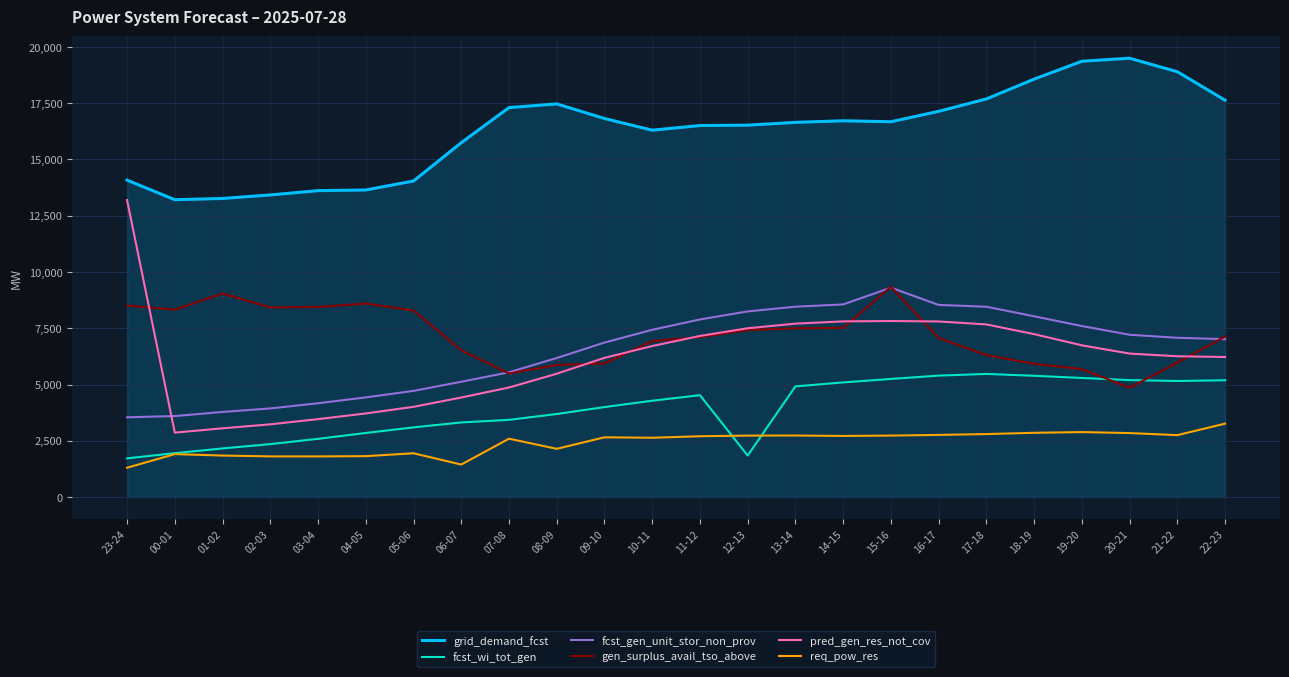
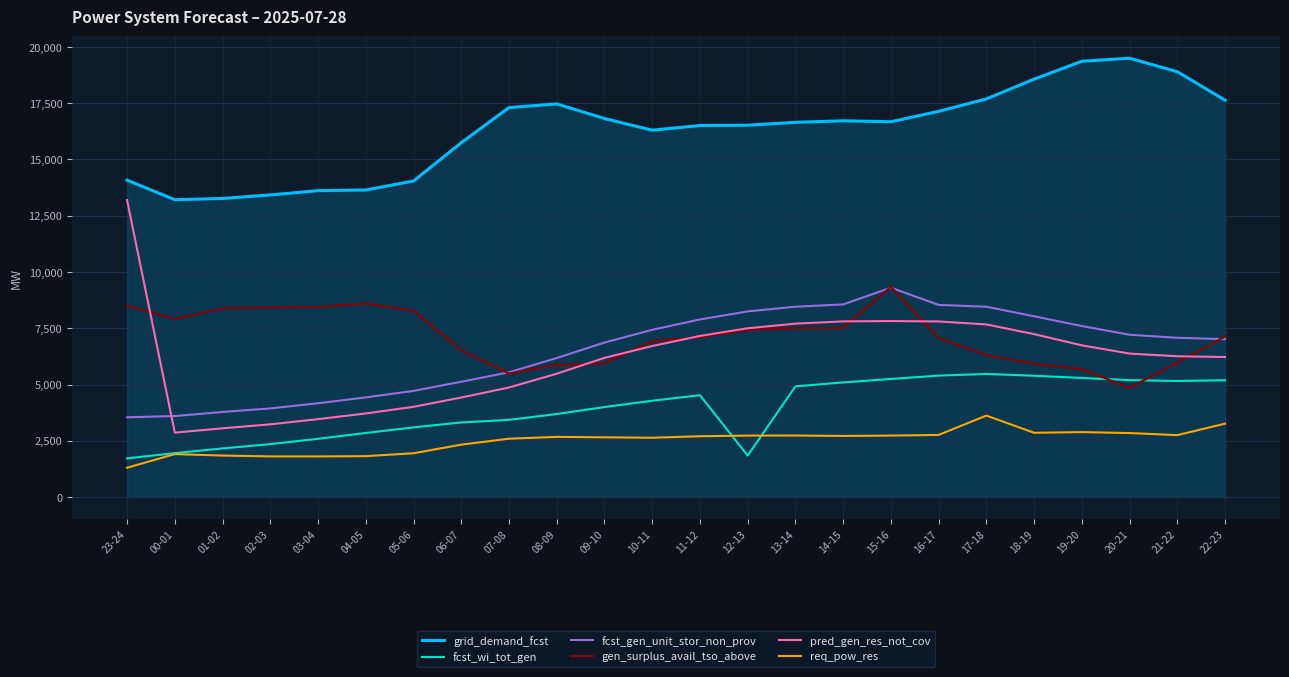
gen_surplus_avail_tso_above, 00-01: 8,300 -> 7,900
gen_surplus_avail_tso_above, 01-02: 9,000 -> 8,400
req_pow_res, 06-07: 1,400 -> 2,300
req_pow_res, 08-09: 2,100 -> 2,700
req_pow_res, 17-18: 2,800 -> 3,600
